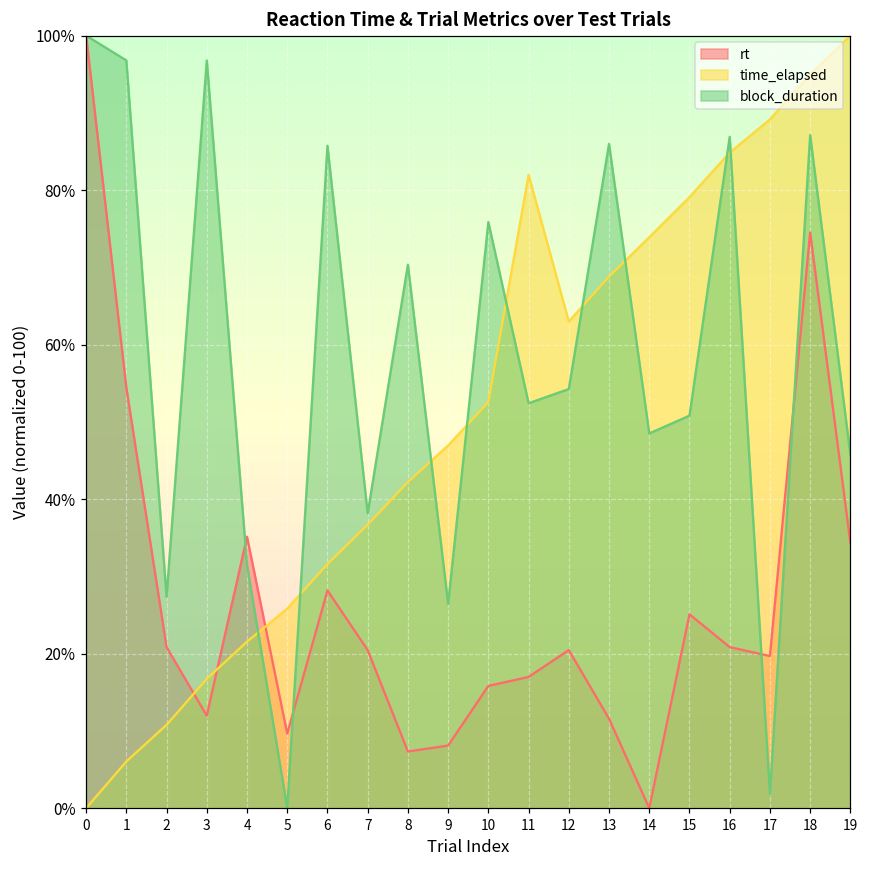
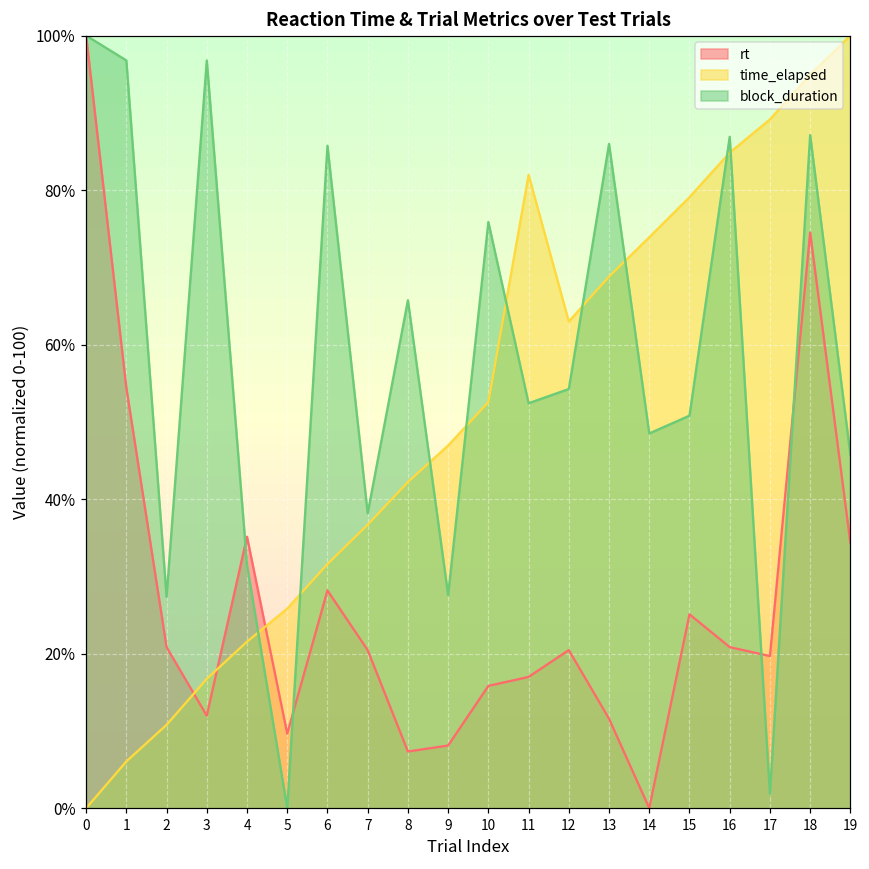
block_duration, 8: 70% -> 66%
block_duration, 9: 26% -> 28%
